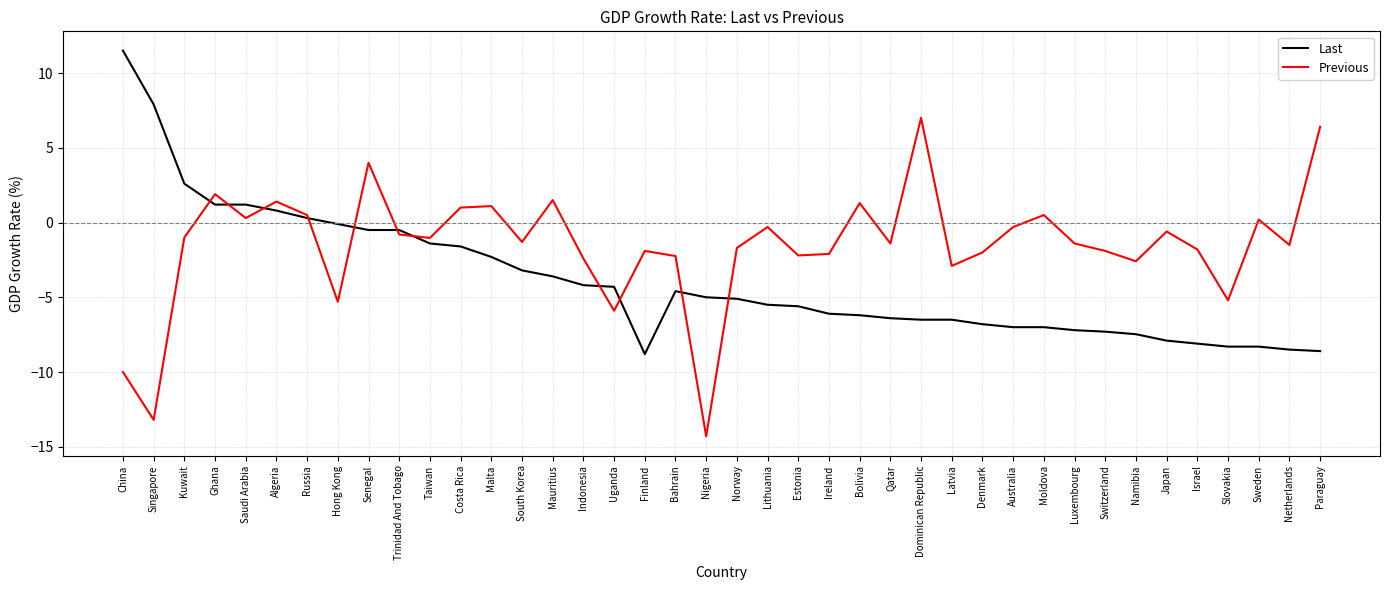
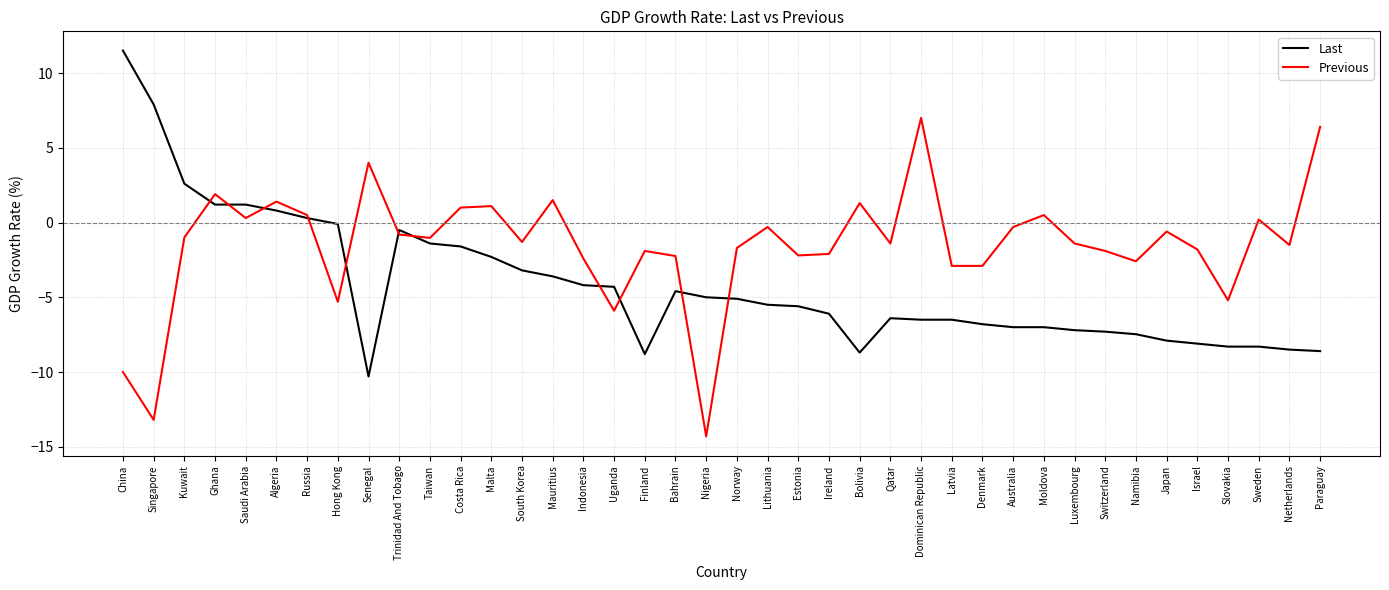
Last, Senegal: -0.5 -> -10.3
Last, Bolivia: -6.2 -> -8.7
Previous, Denmark: -2.0 -> -2.9
